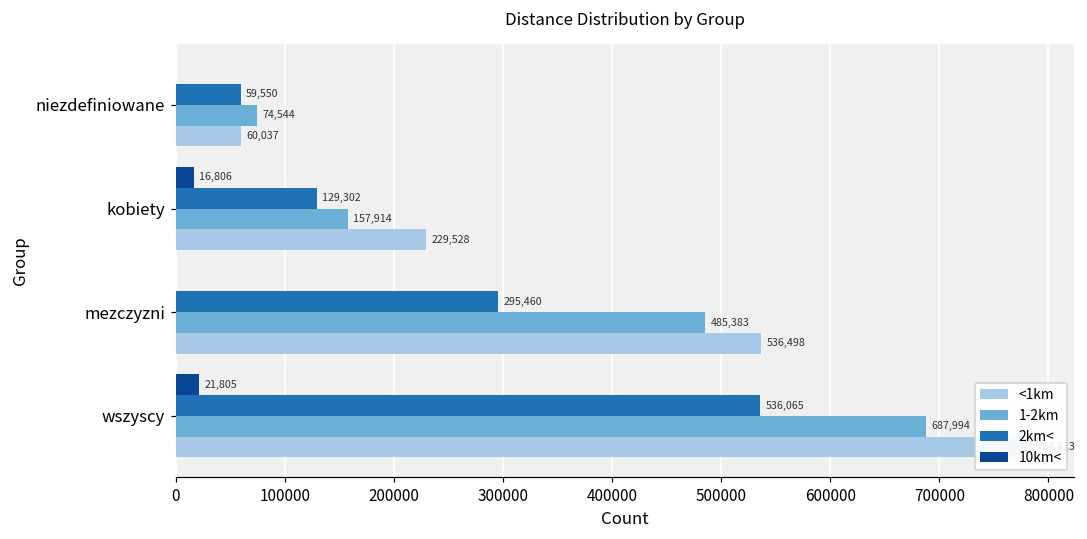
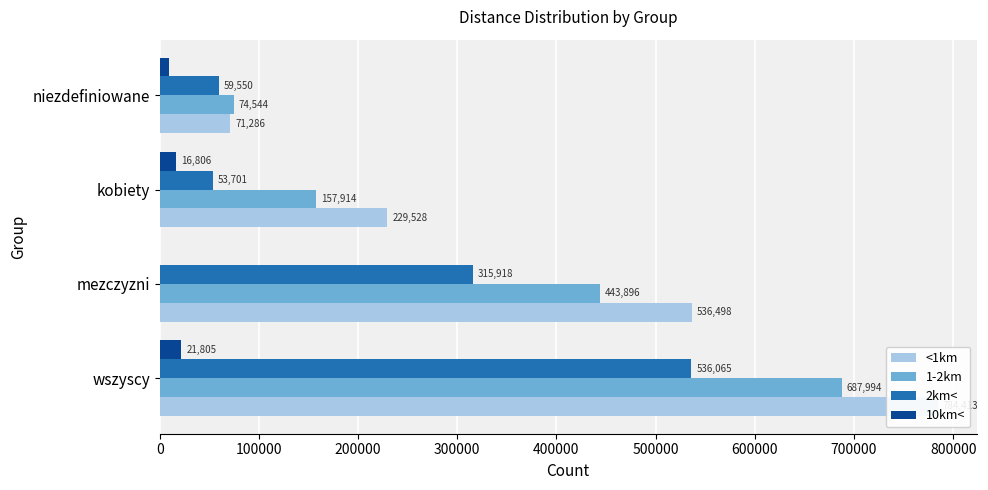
10km<, niezdefiniowane: 0 -> 10000
<1km, niezdefiniowane: 60,037 -> 71,286
2km<, kobiety: 129,302 -> 53,701
2km<, mezczyzni: 295,460 -> 315,918
1-2km, mezczyzni: 485,383 -> 443,896
